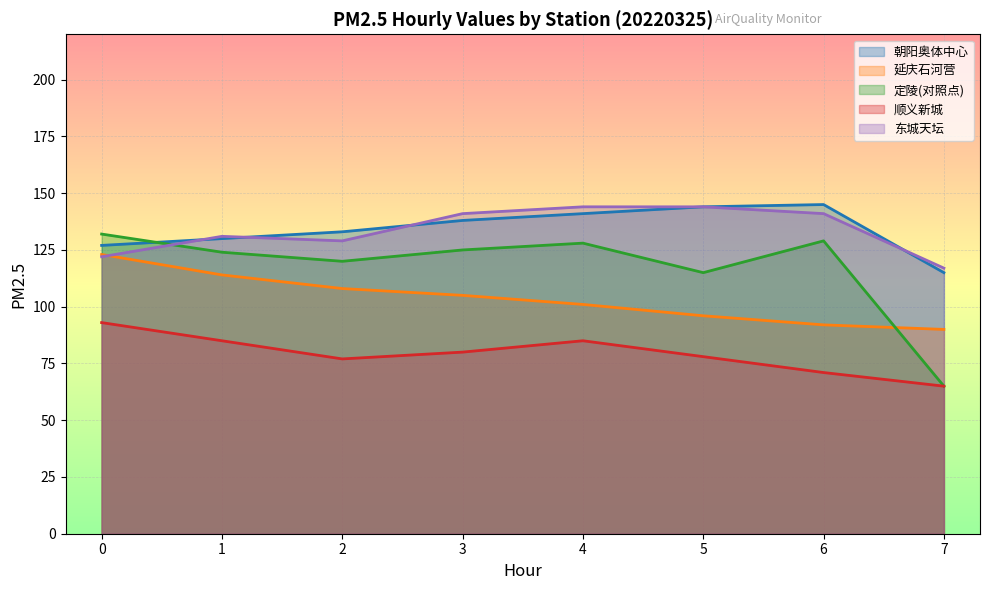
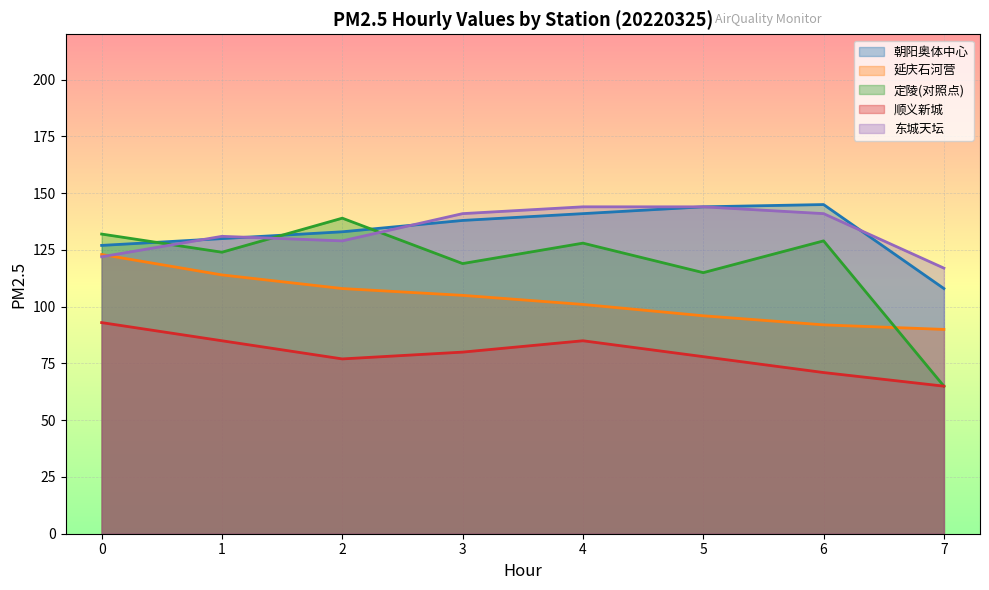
定陵(对照点), 2: 120 -> 139
定陵(对照点), 3: 125 -> 119
朝阳奥体中心, 7: 115 -> 108
